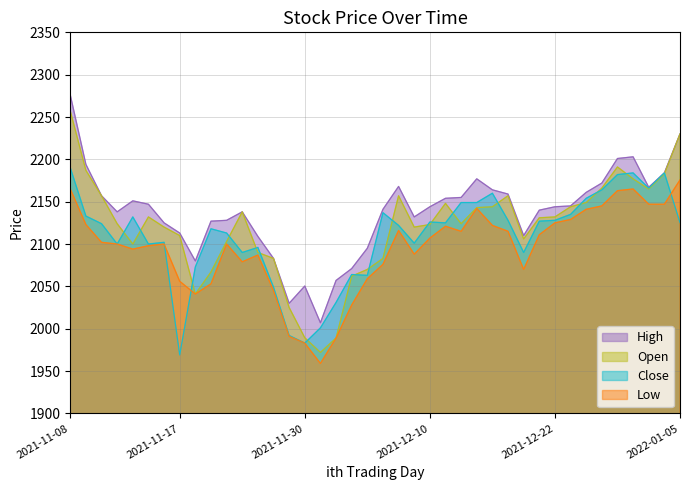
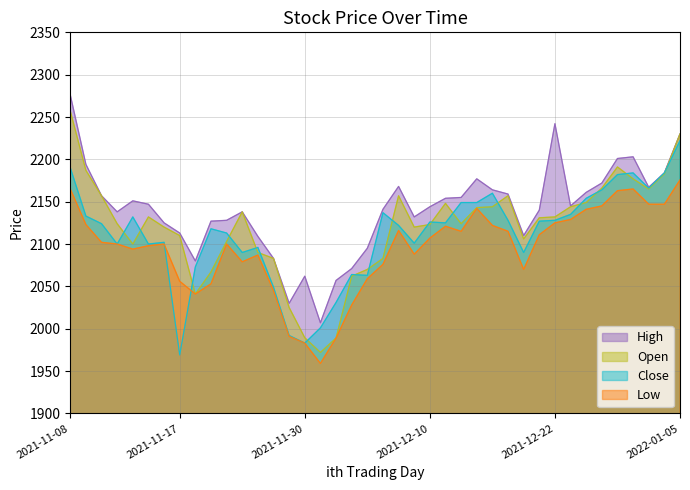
High, 2021-11-30: 2050 -> 2060
High, 2021-12-22: 2140 -> 2240
Close, 2022-01-05: 2130 -> 2220
